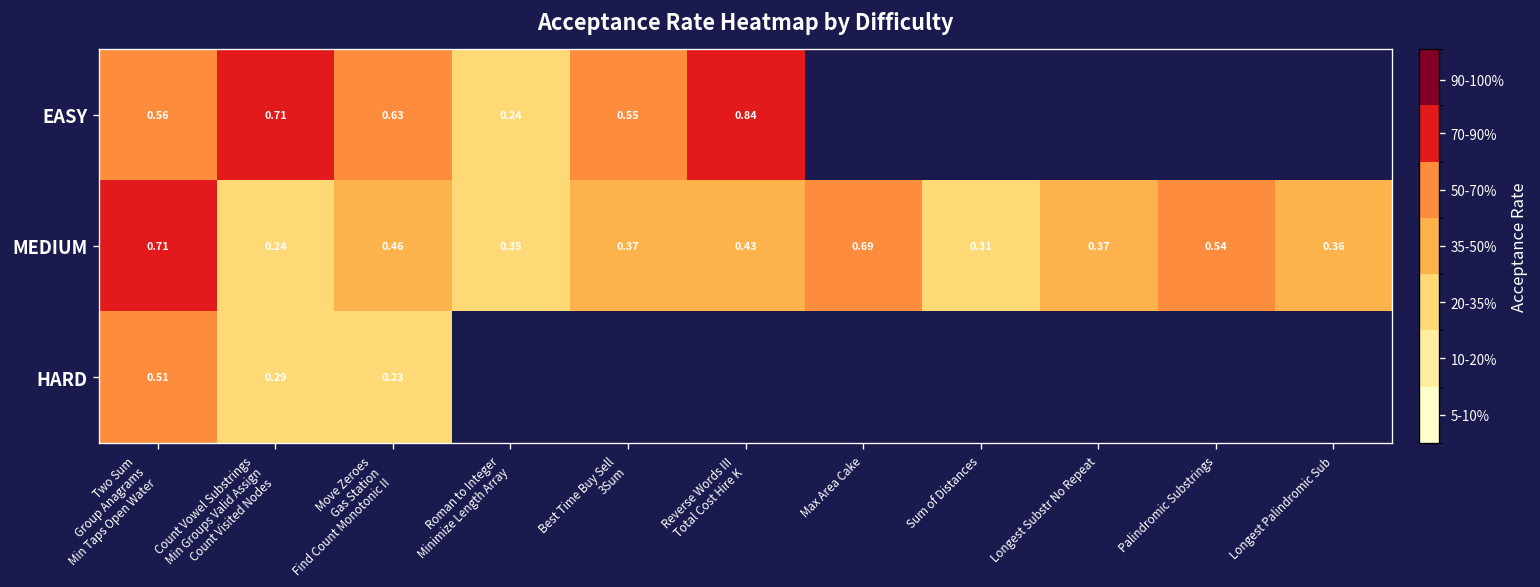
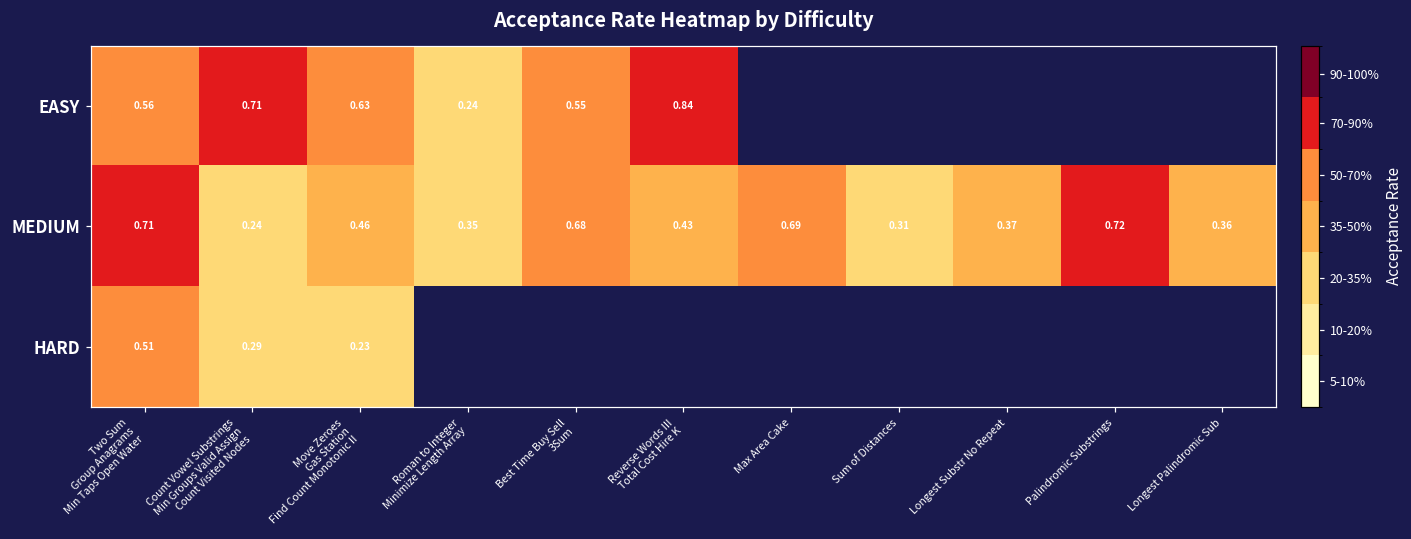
MEDIUM, Best Time Buy Sell 3Sum: 0.37 -> 0.68
MEDIUM, Palindromic Substrings: 0.54 -> 0.72
